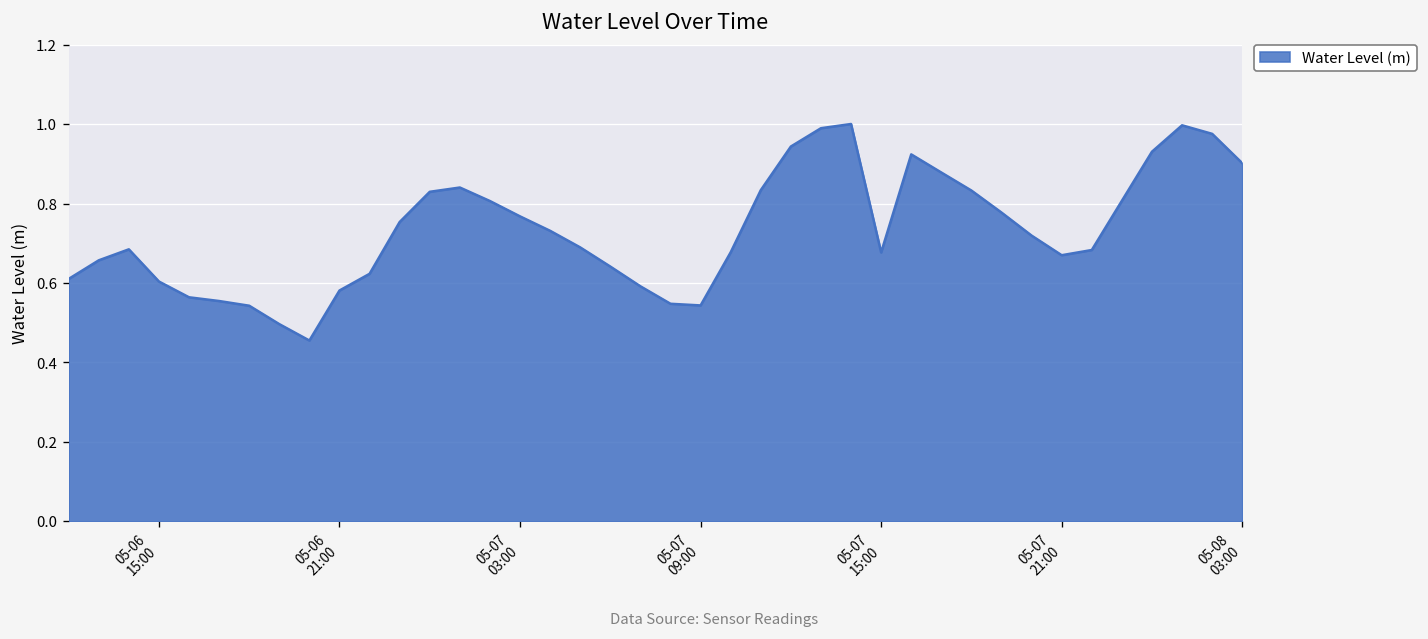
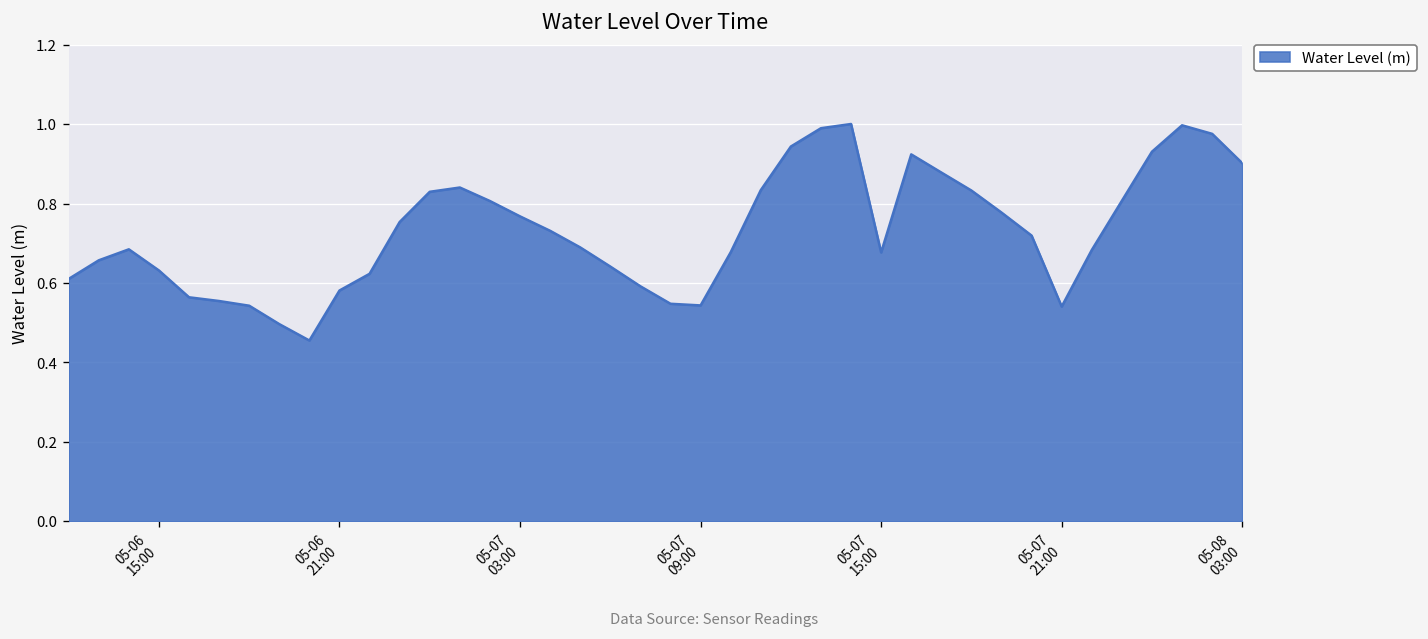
05-06 15:00: 0.60 -> 0.63
05-07 21:00: 0.67 -> 0.54
